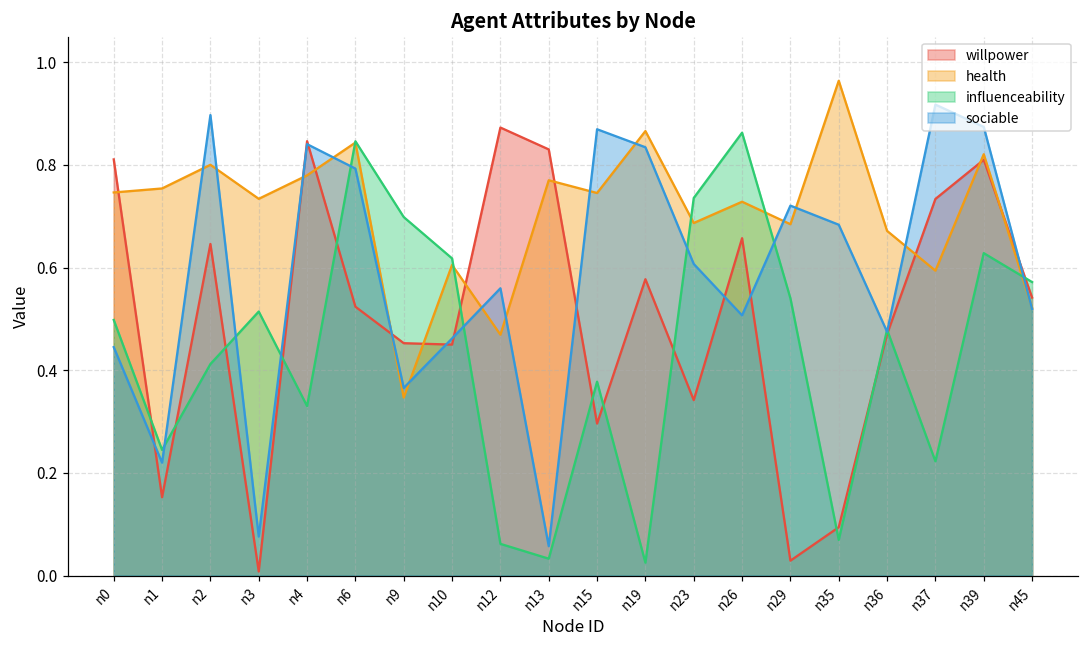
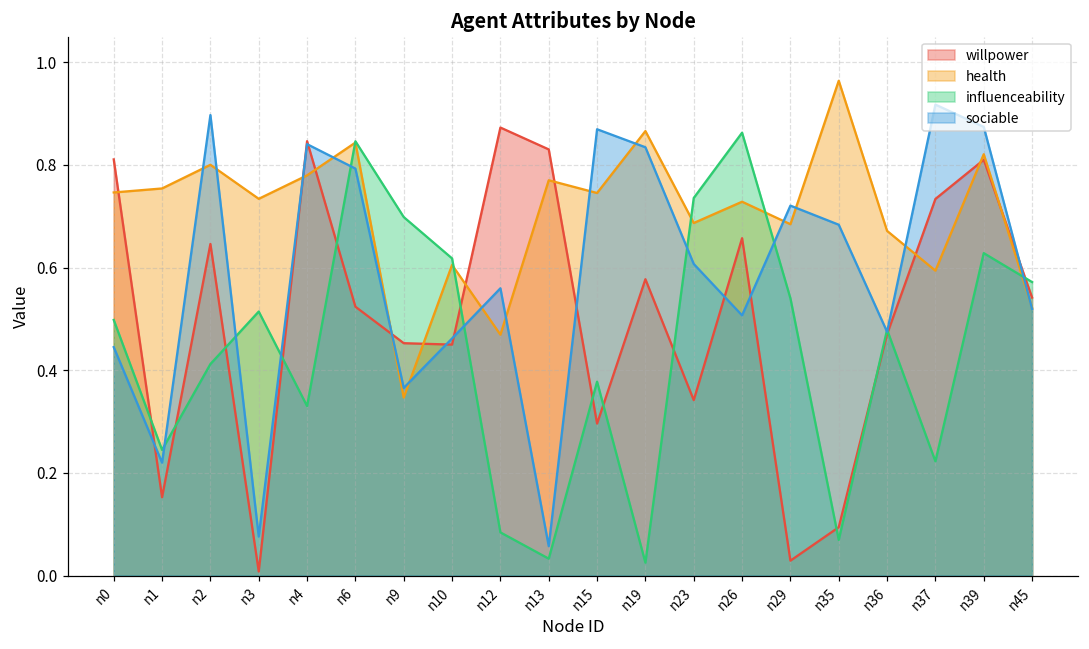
influenceability, n12: 0.06 -> 0.08
